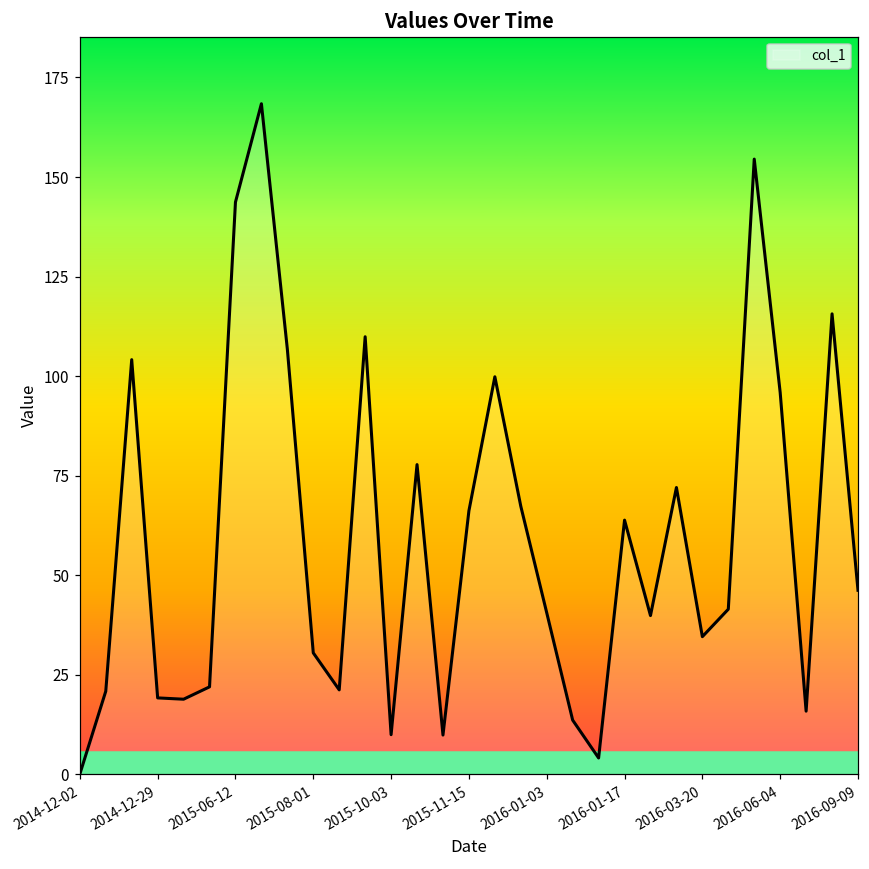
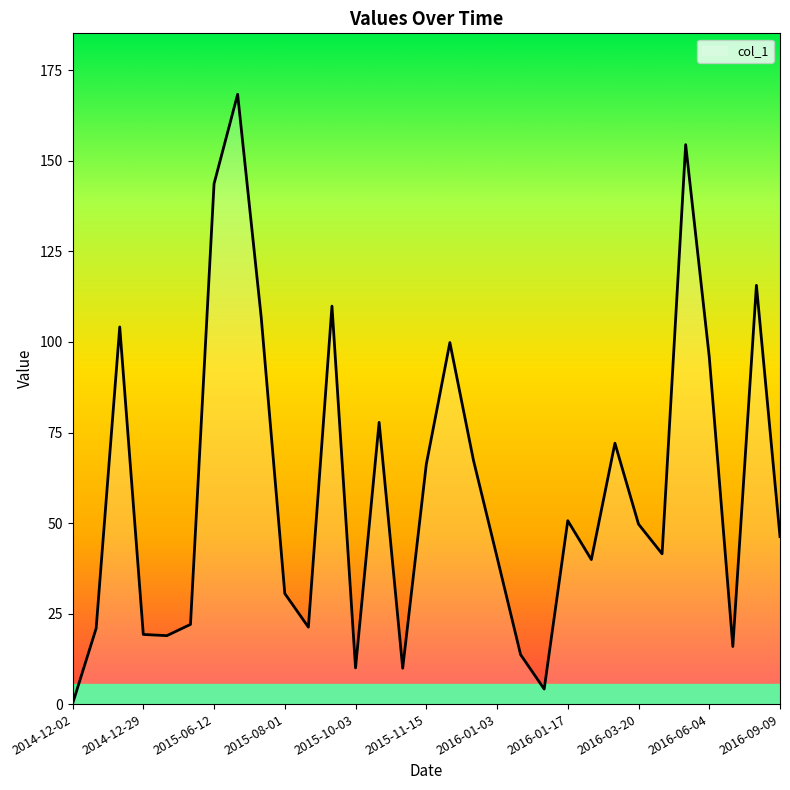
2016-01-17: 64 -> 51
2016-03-20: 35 -> 50
